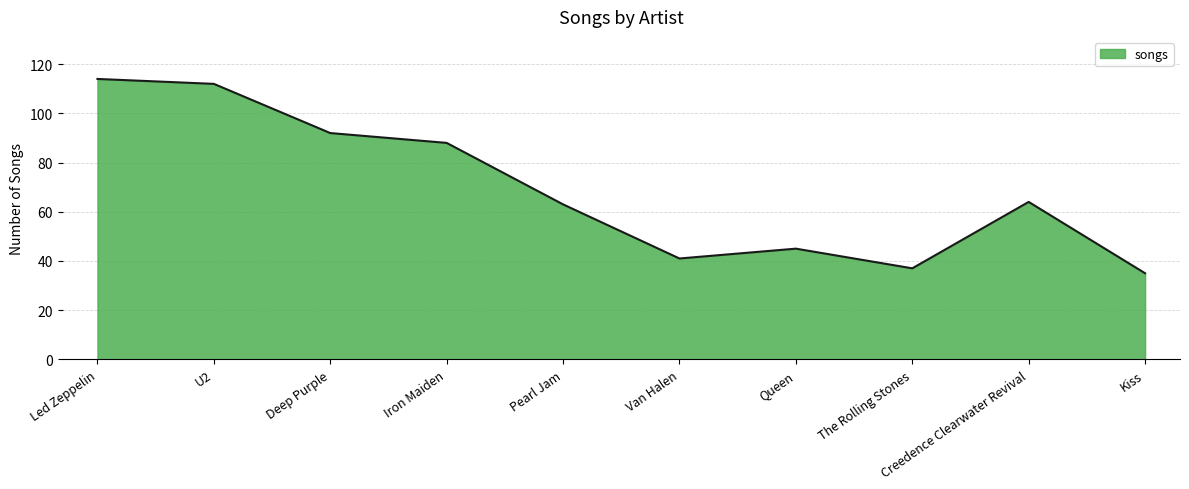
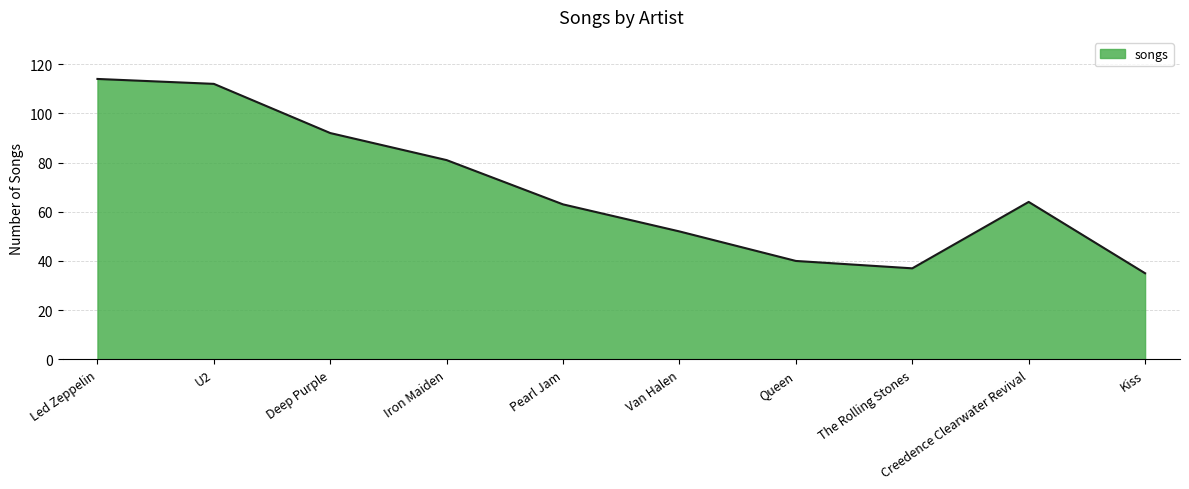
Iron Maiden: 88 -> 81
Van Halen: 41 -> 52
Queen: 45 -> 40
